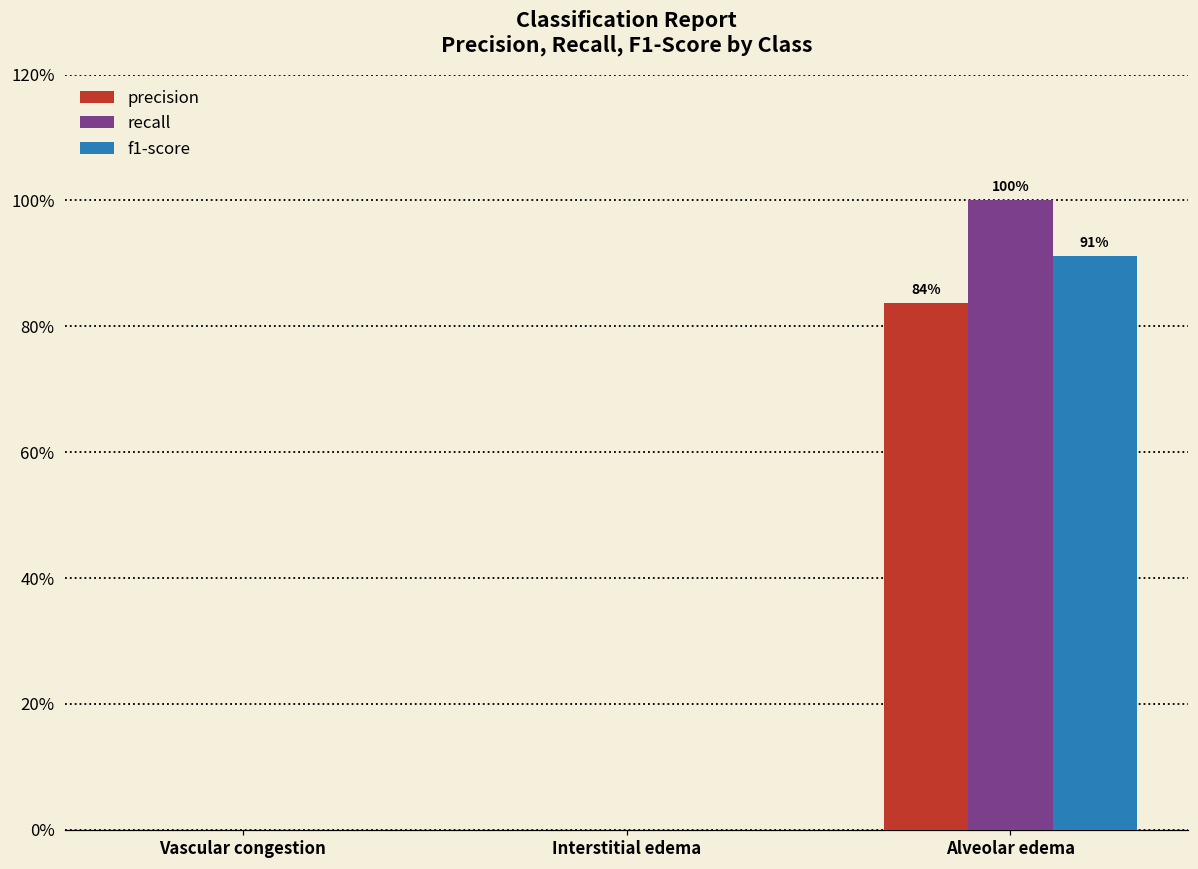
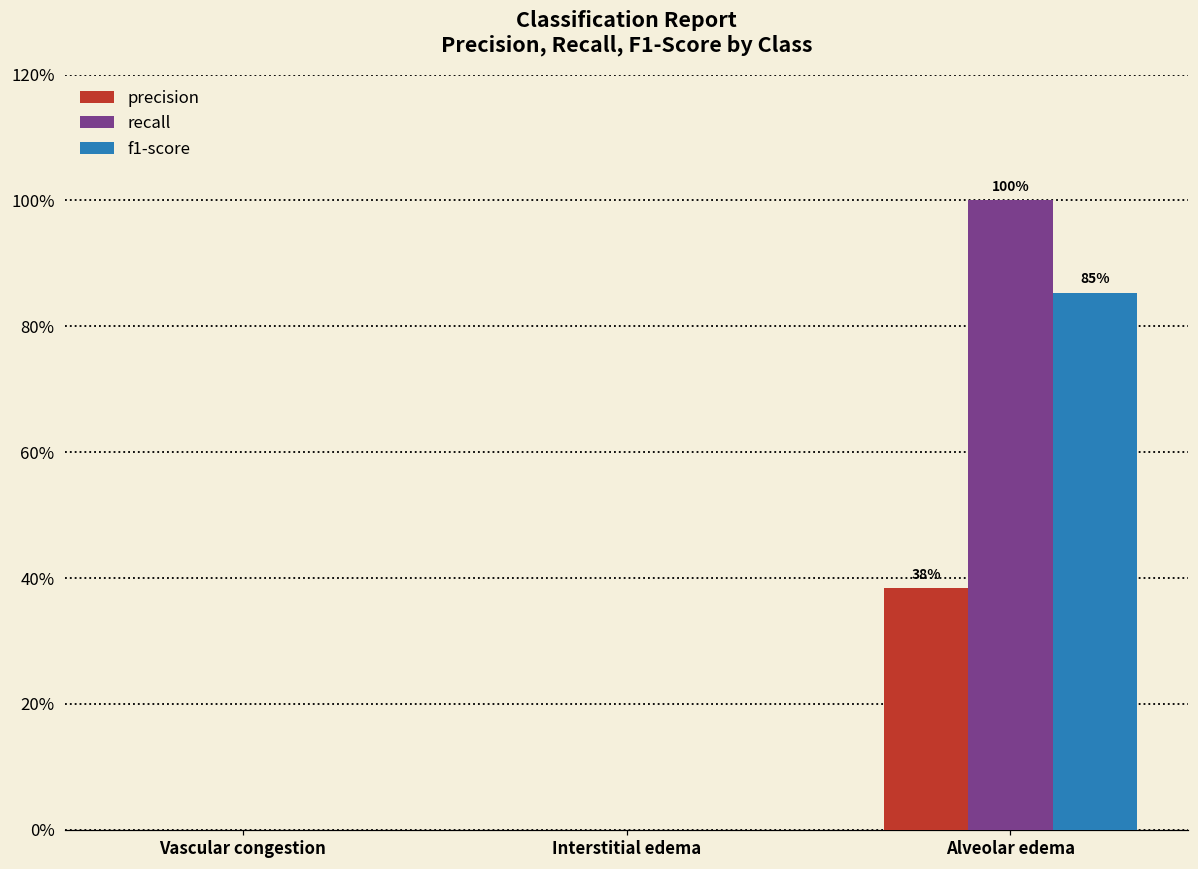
precision, Alveolar edema: 84% -> 38%
f1-score, Alveolar edema: 91% -> 85%
